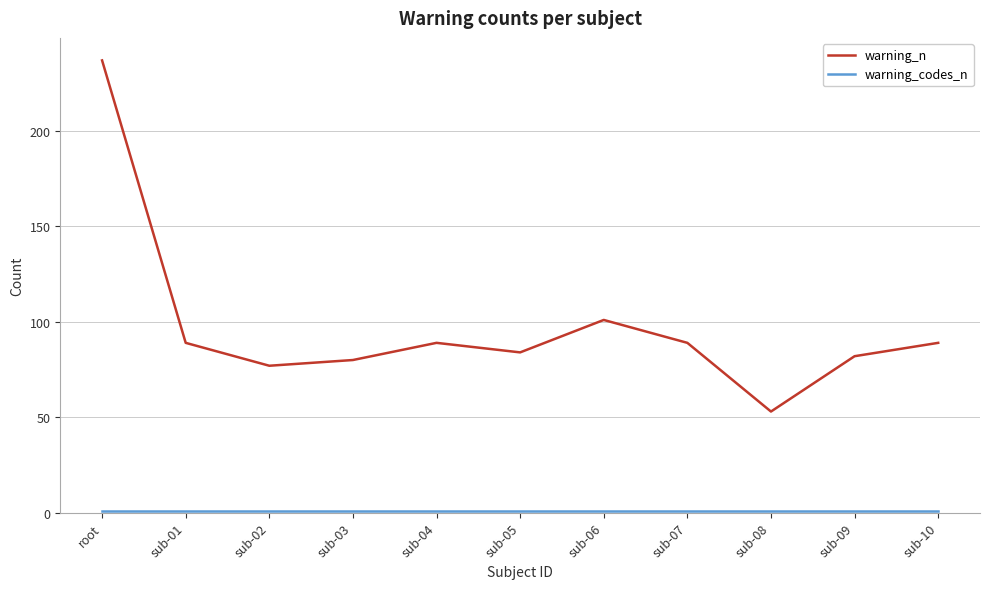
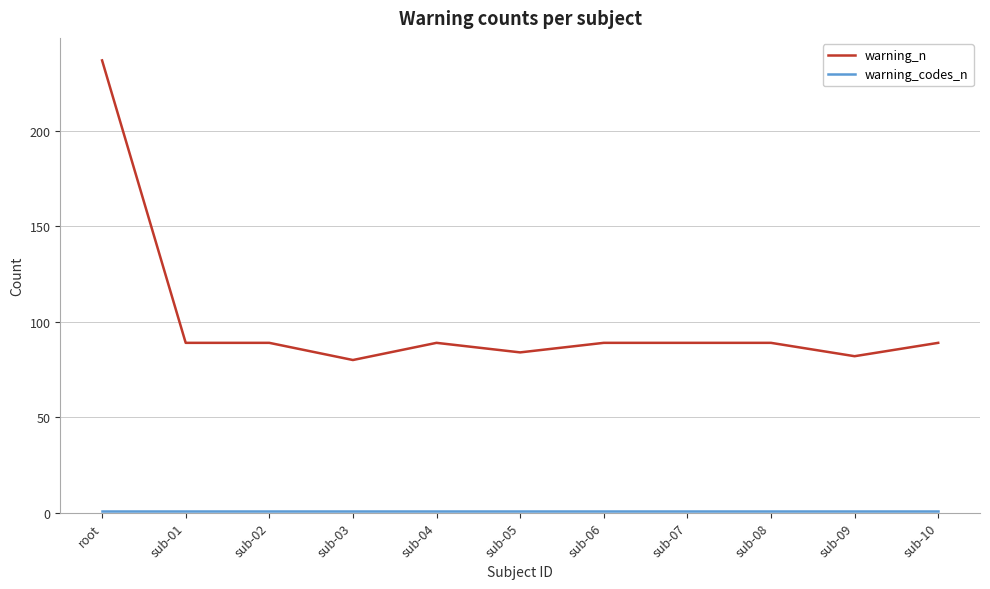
warning_n, sub-02: 77 -> 89
warning_n, sub-06: 101 -> 89
warning_n, sub-08: 53 -> 89
